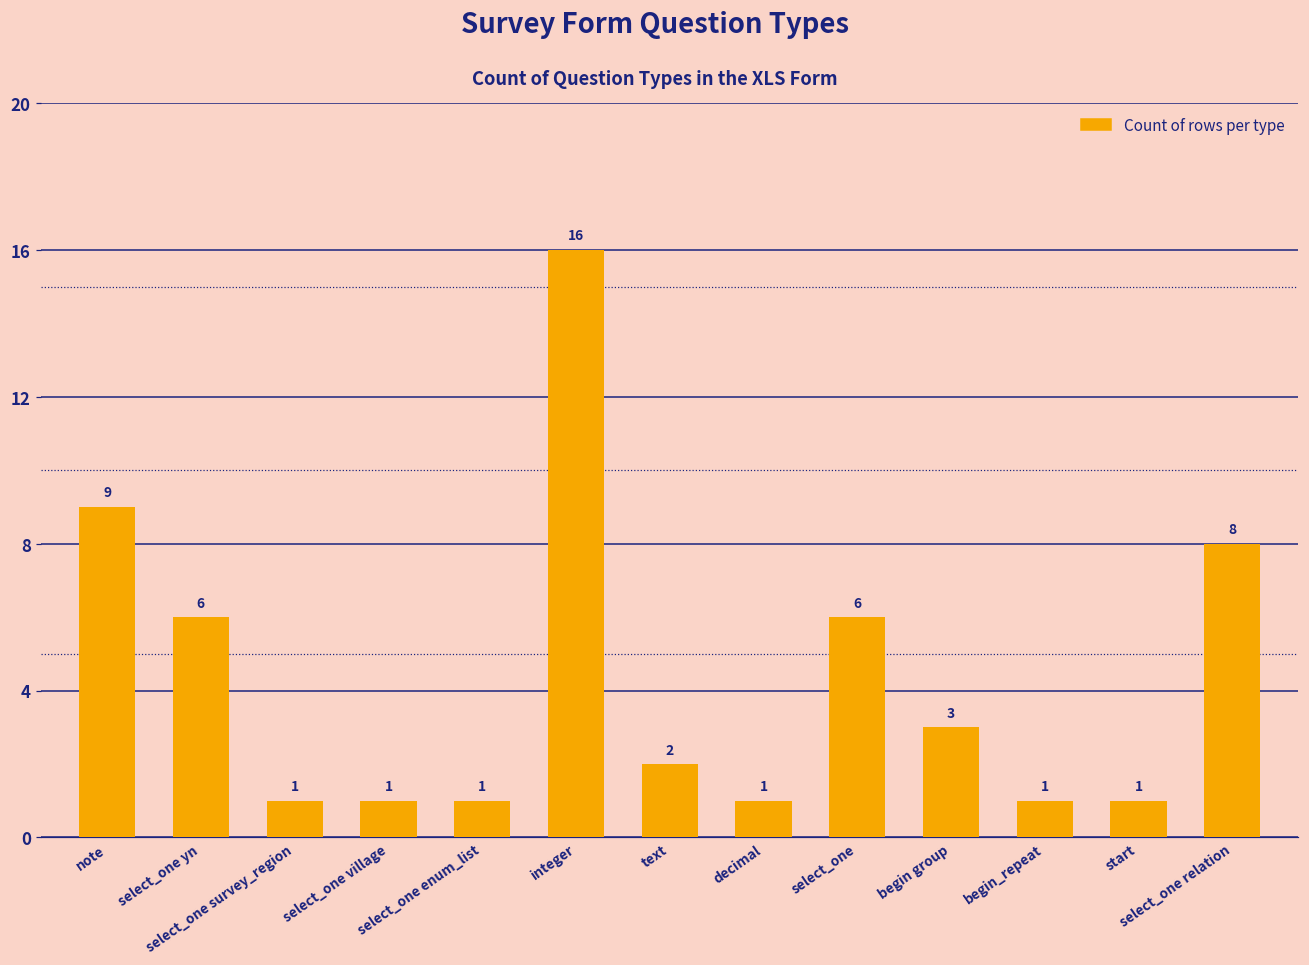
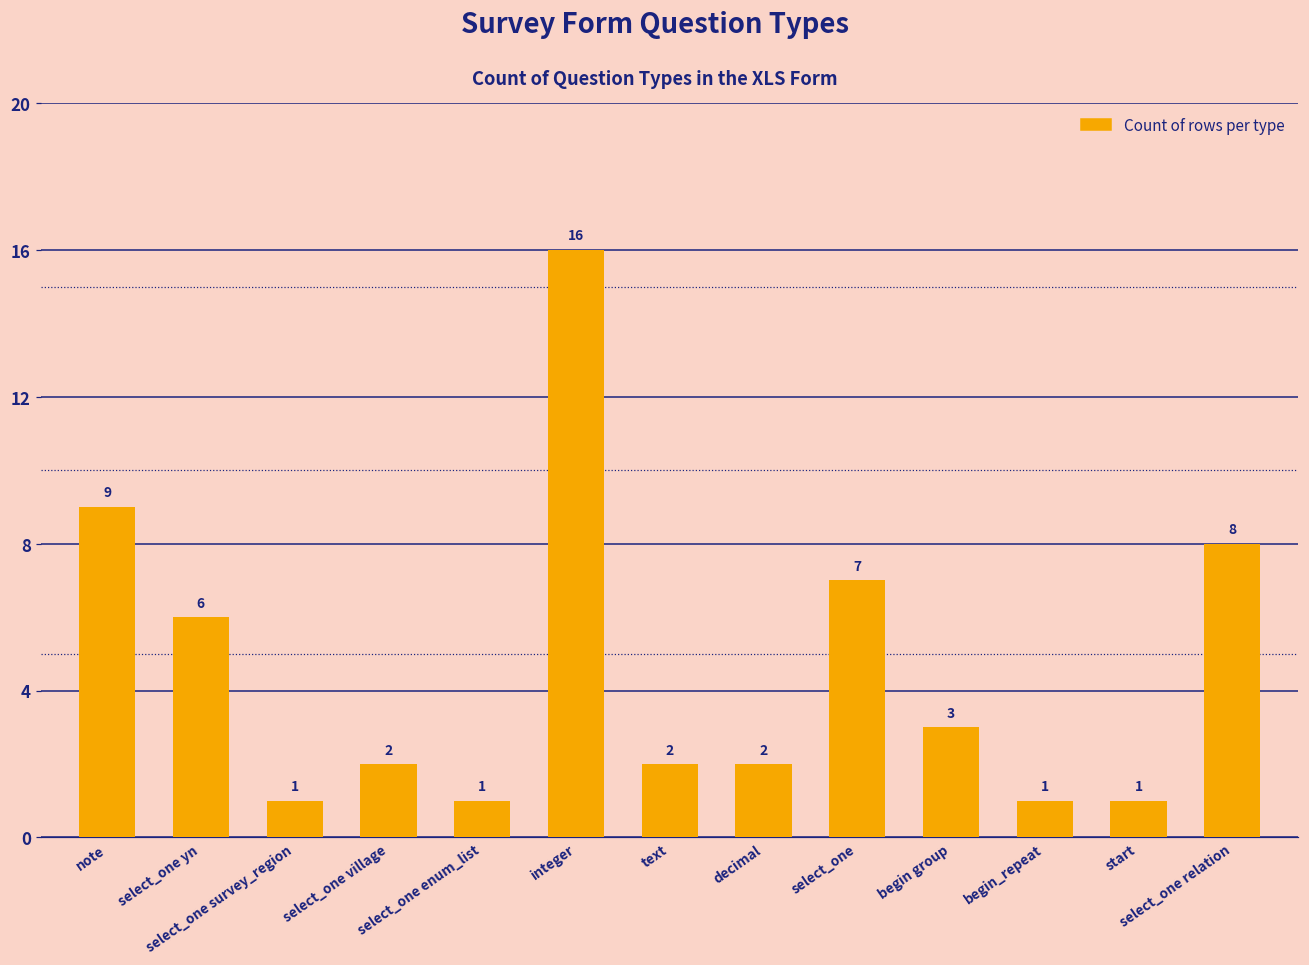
select_one village: 1 -> 2
decimal: 1 -> 2
select_one: 6 -> 7
